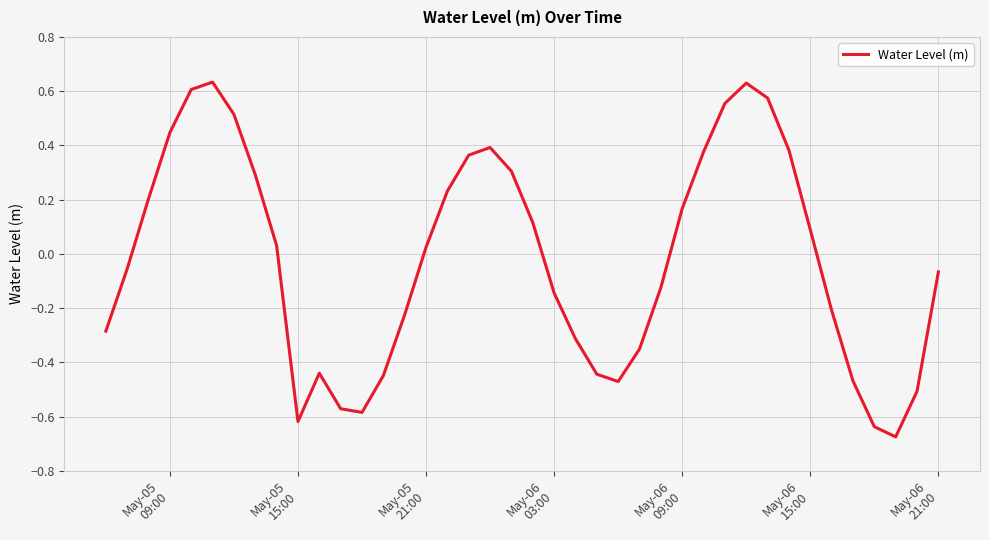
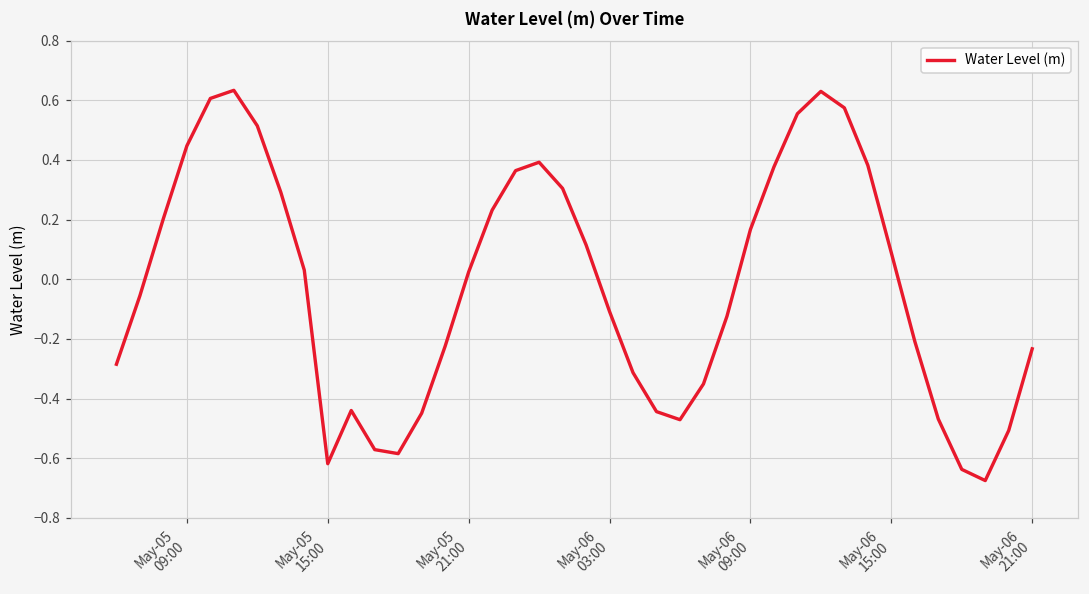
May-06 03:00: -0.14 -> -0.11
May-06 21:00: -0.07 -> -0.23
